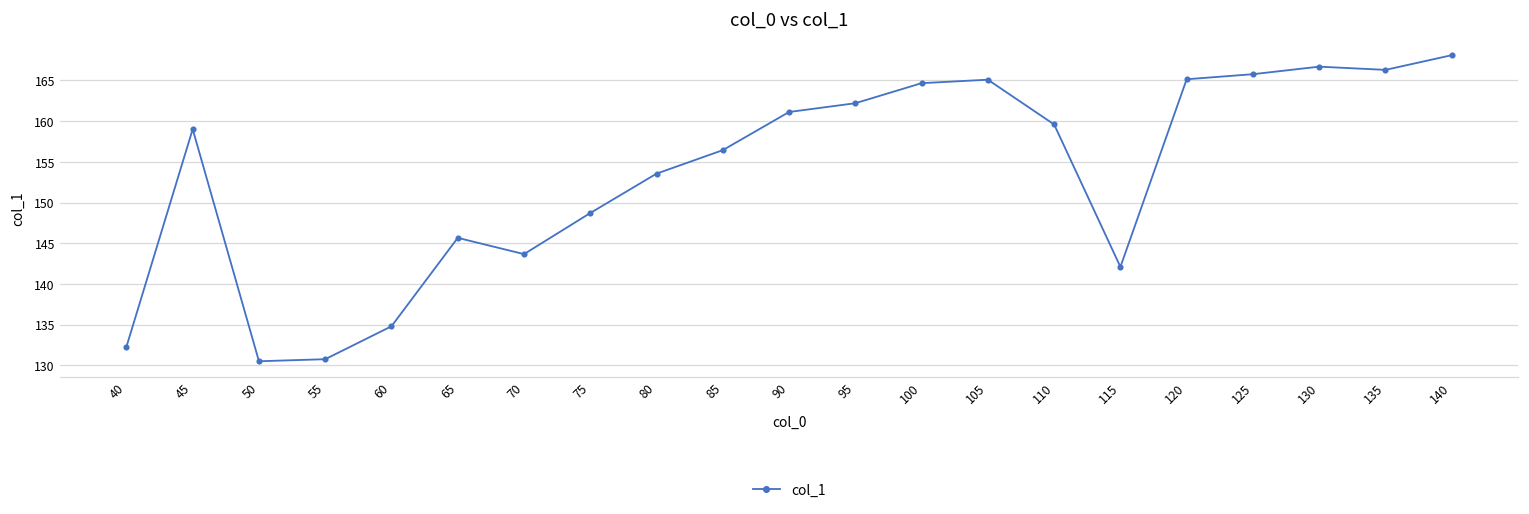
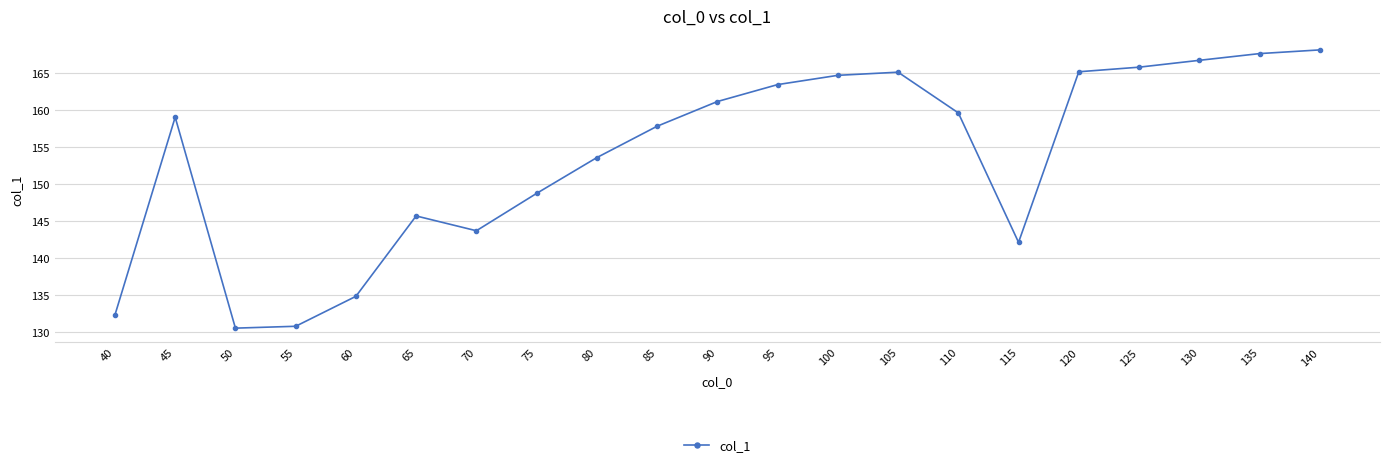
85: 156 -> 158
95: 162 -> 163
135: 166 -> 168
